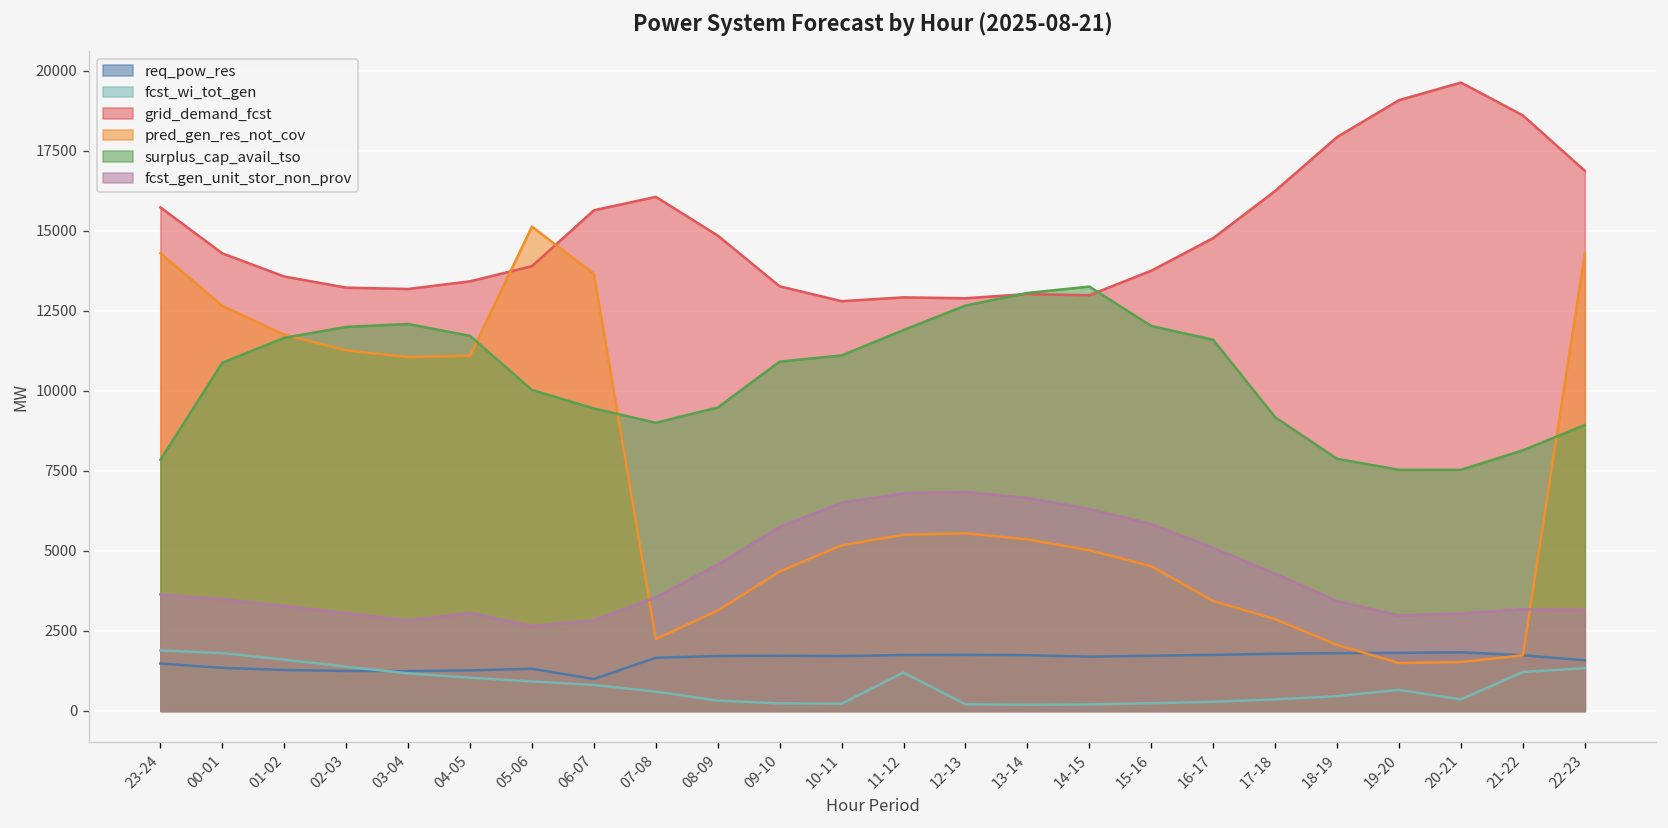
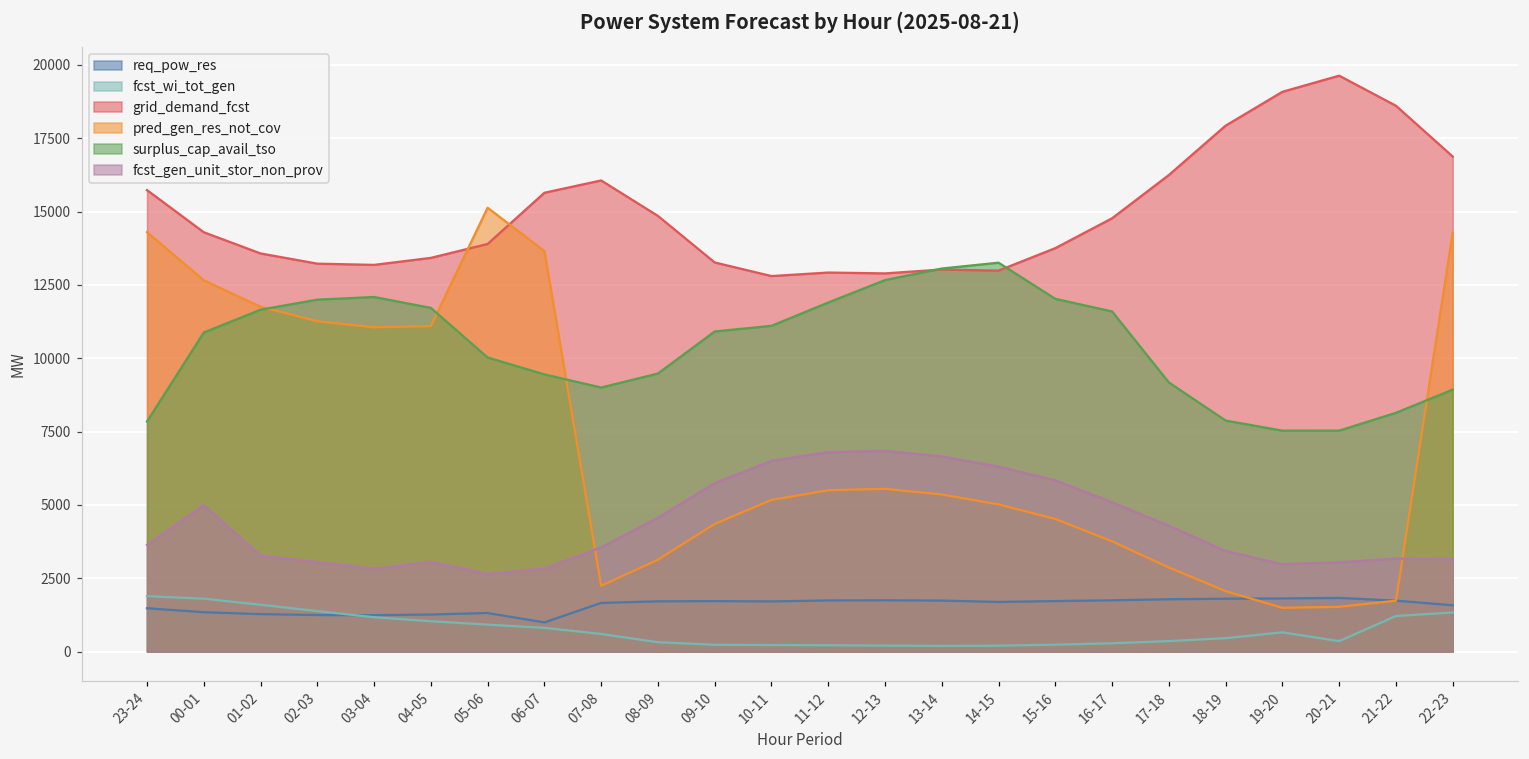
fcst_gen_unit_stor_non_prov, 00-01: 3500 -> 5000
fcst_wi_tot_gen, 11-12: 1200 -> 200
pred_gen_res_not_cov, 16-17: 3400 -> 3800
